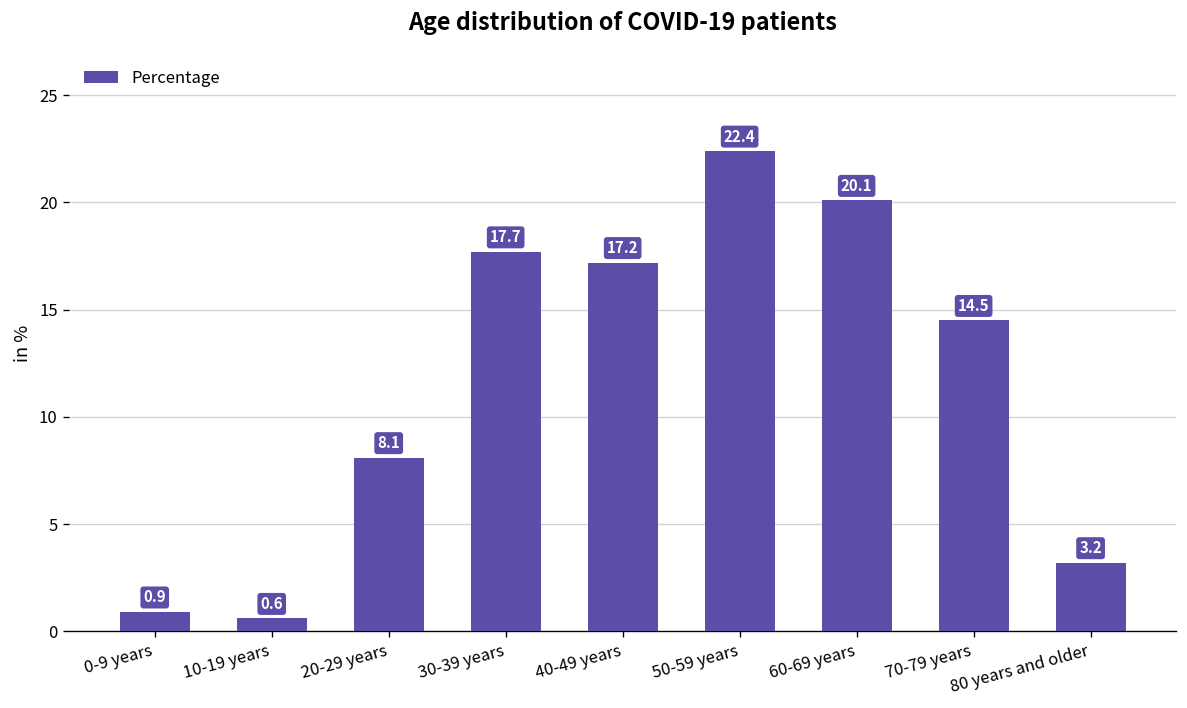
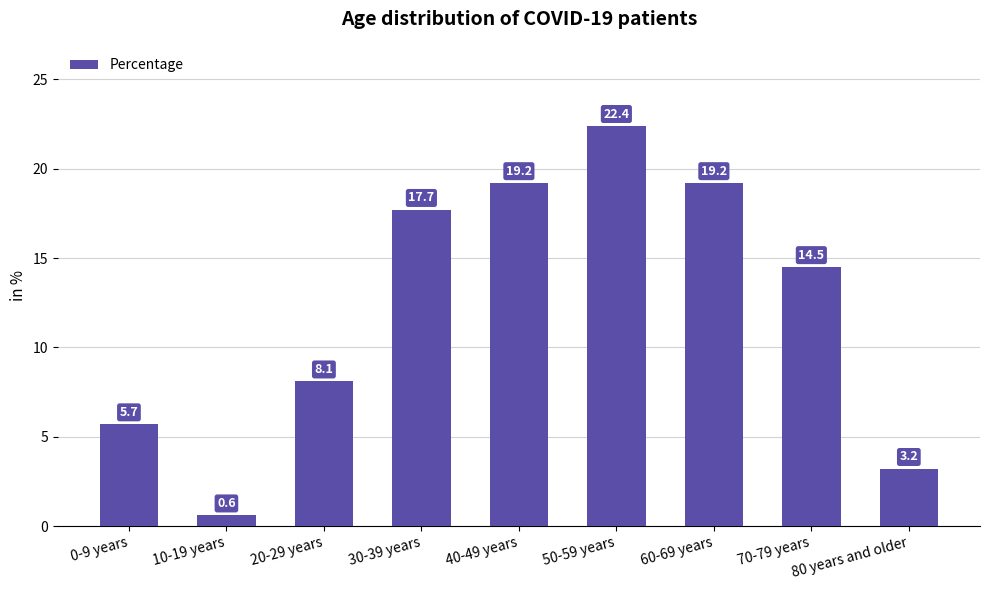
0-9 years: 0.9 -> 5.7
40-49 years: 17.2 -> 19.2
60-69 years: 20.1 -> 19.2
